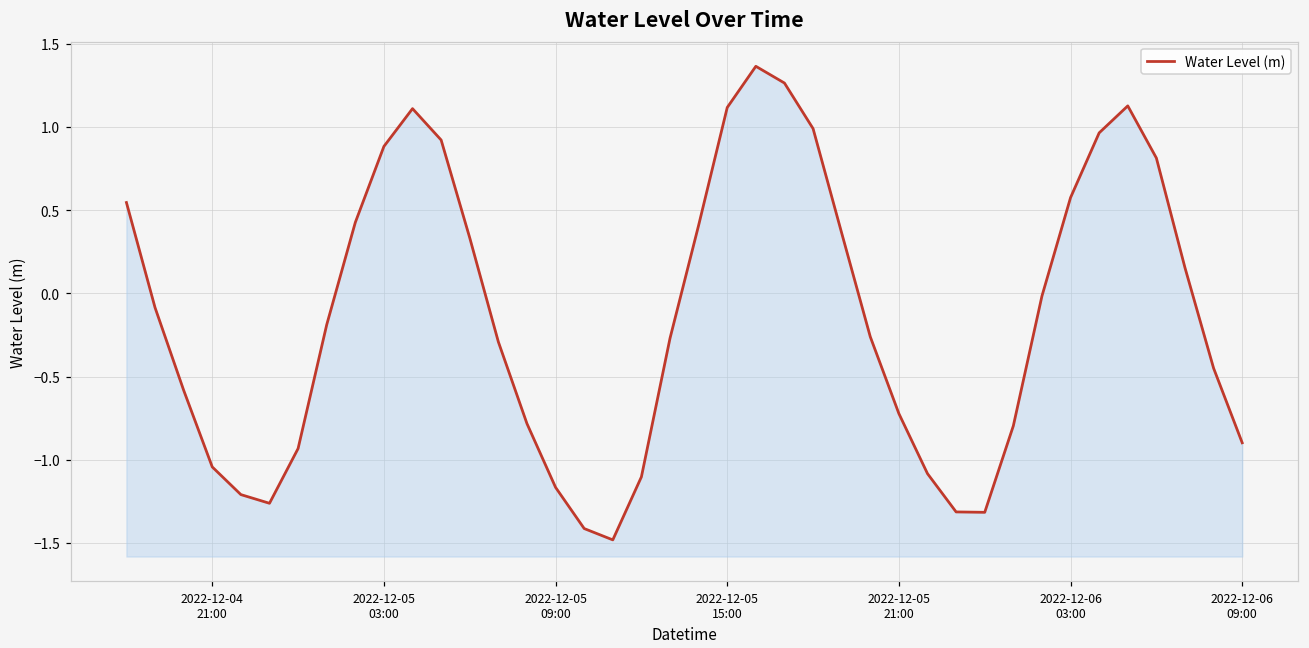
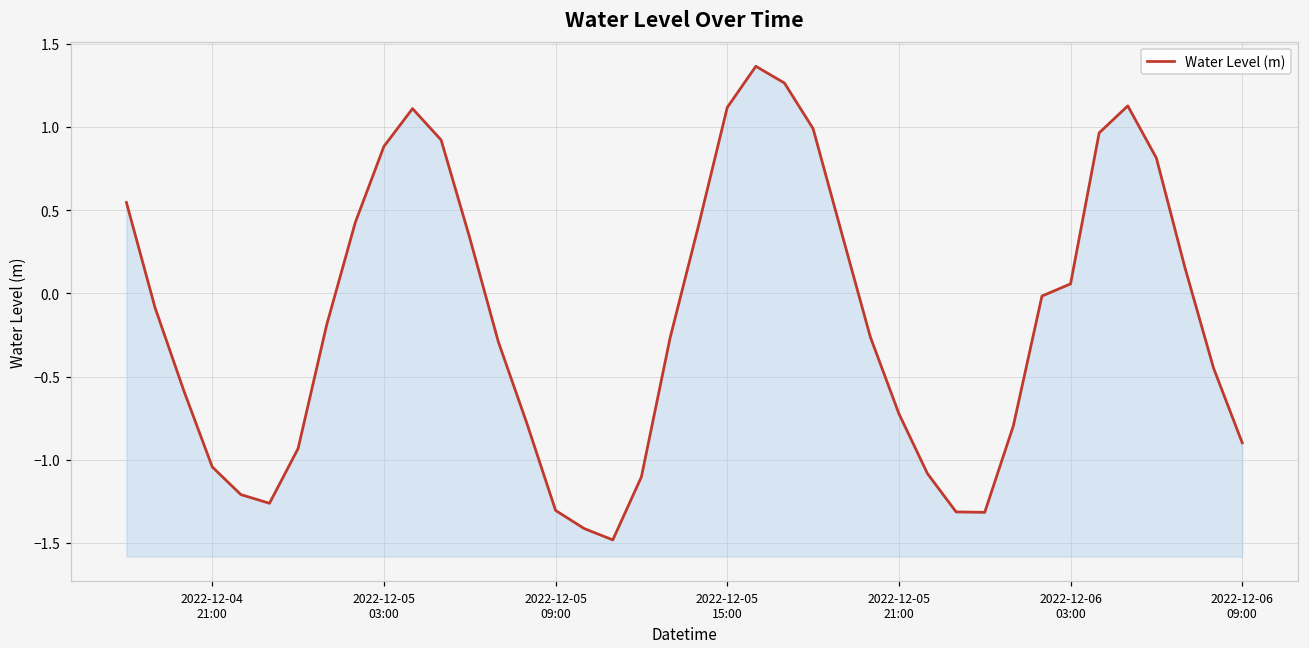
2022-12-05 09:00: -1.17 -> -1.30
2022-12-06 03:00: 0.58 -> 0.06
